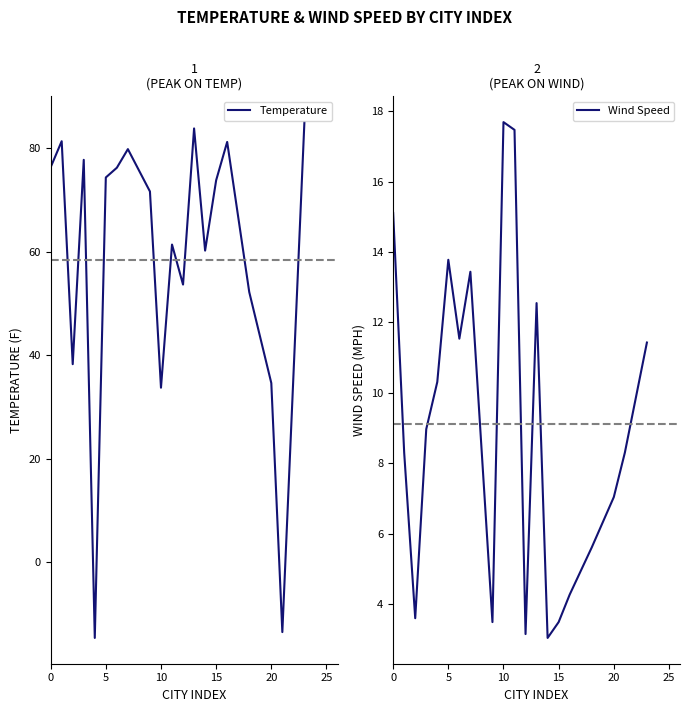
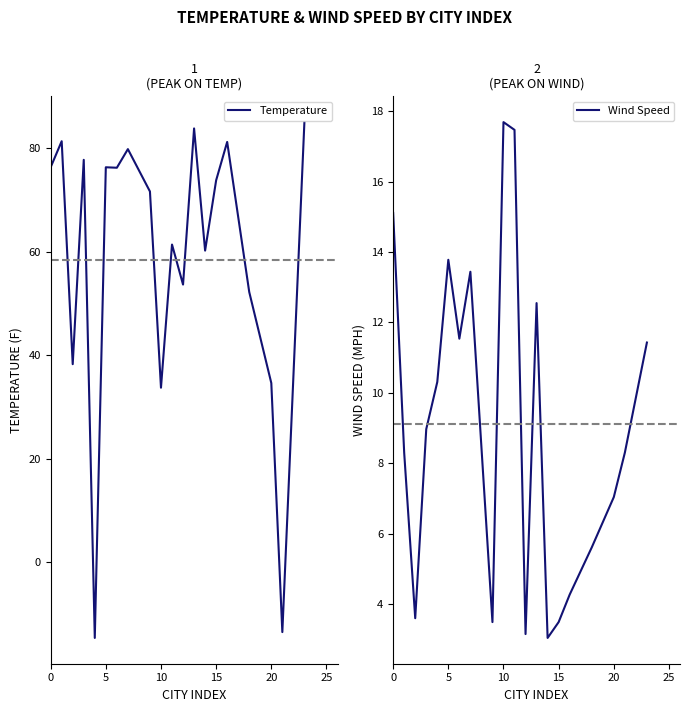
1 (PEAK ON TEMP), 5: 74 -> 76
